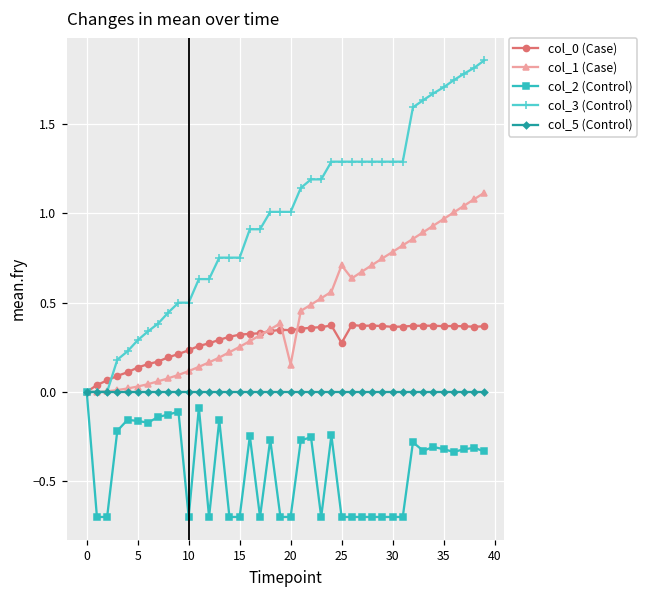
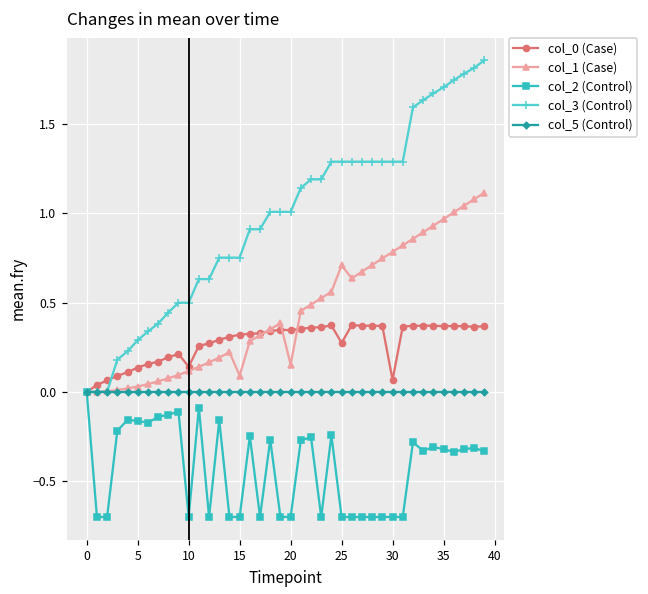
col_0 (Case), 10: 0.23 -> 0.14
col_1 (Case), 15: 0.25 -> 0.09
col_0 (Case), 30: 0.36 -> 0.07
